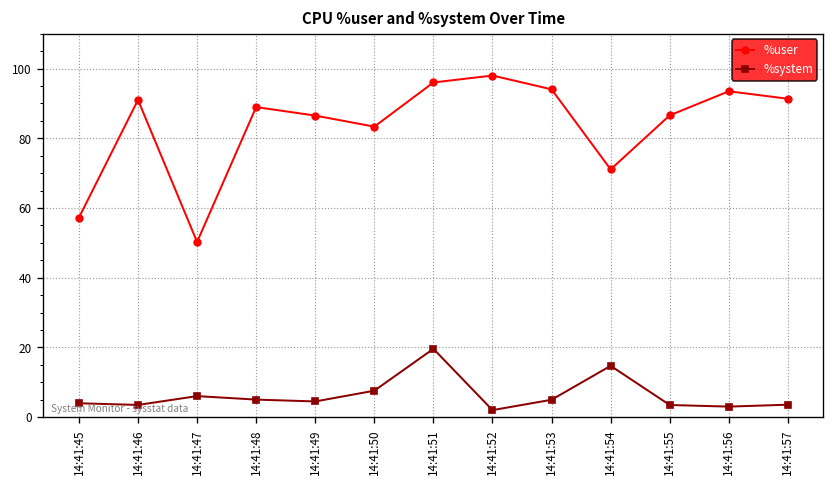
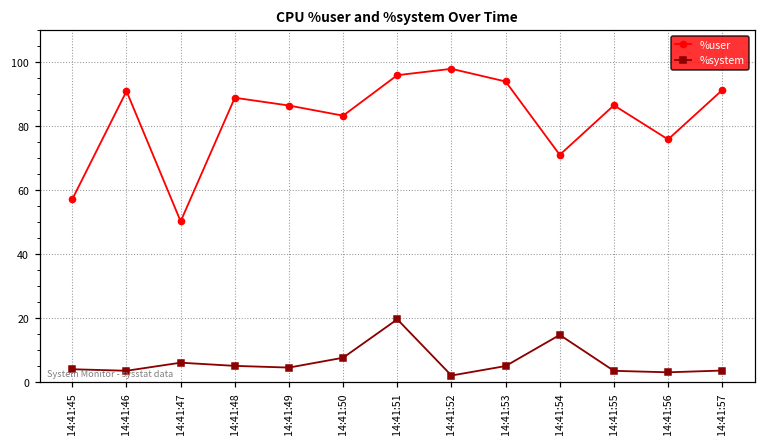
%user, 14:41:56: 93 -> 76
